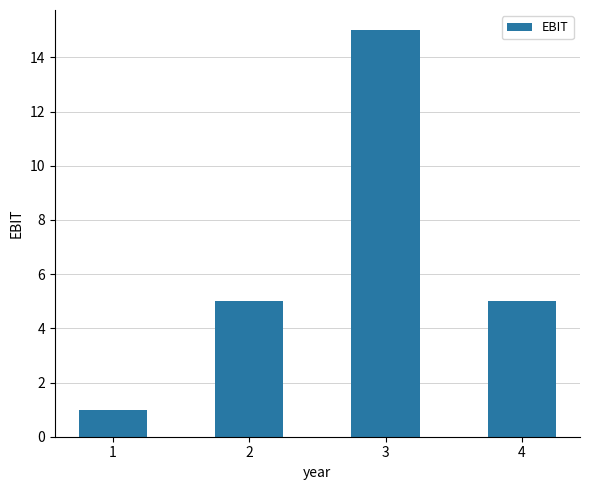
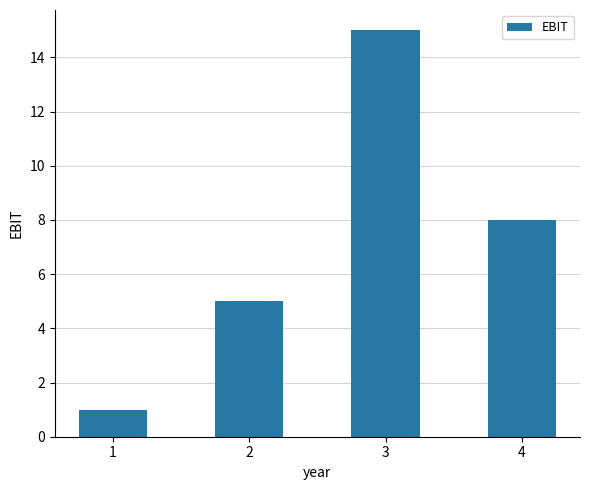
4: 5 -> 8
